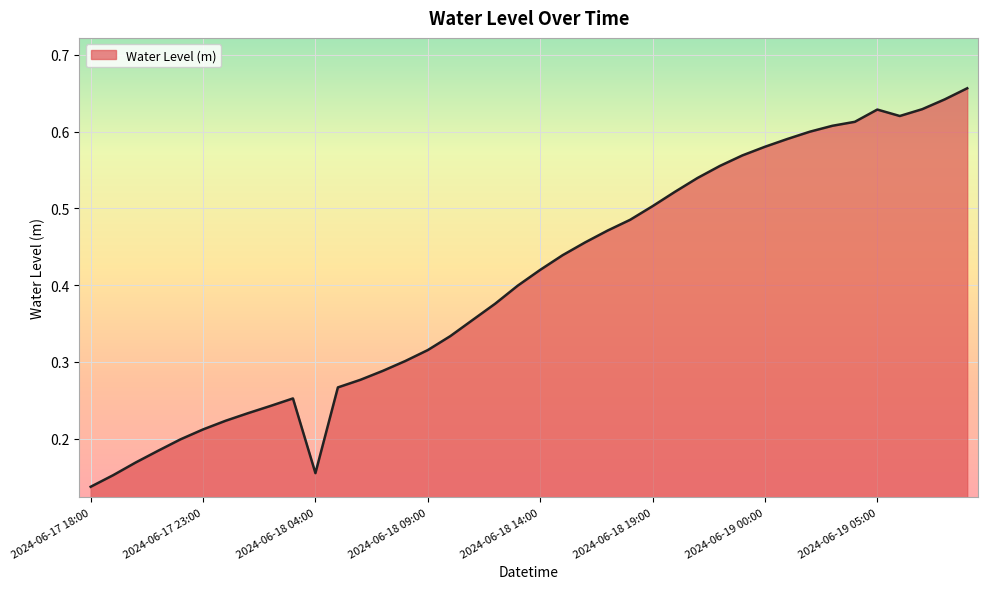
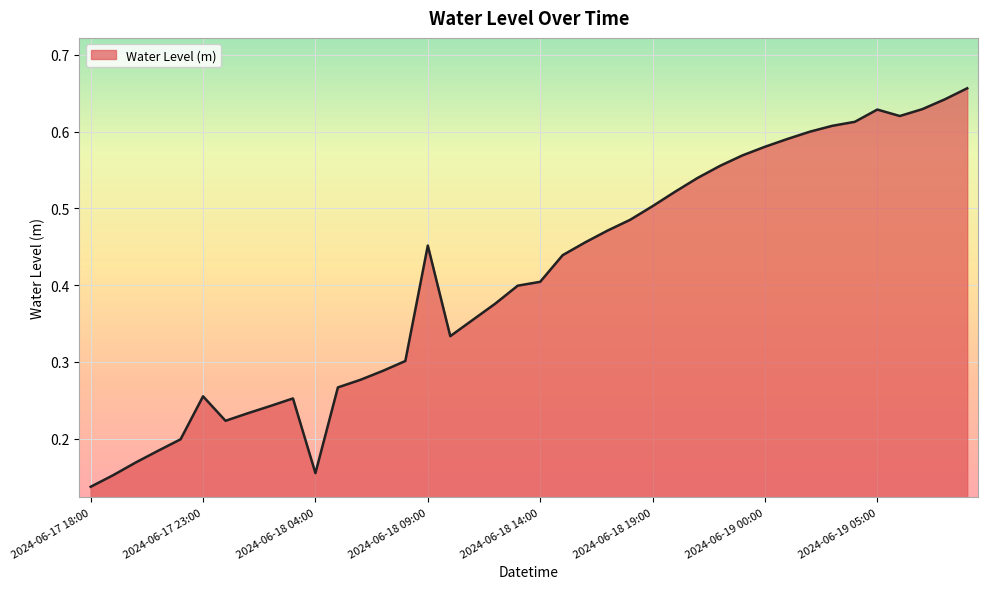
2024-06-17 23:00: 0.21 -> 0.26
2024-06-18 09:00: 0.32 -> 0.45
2024-06-18 14:00: 0.42 -> 0.40
